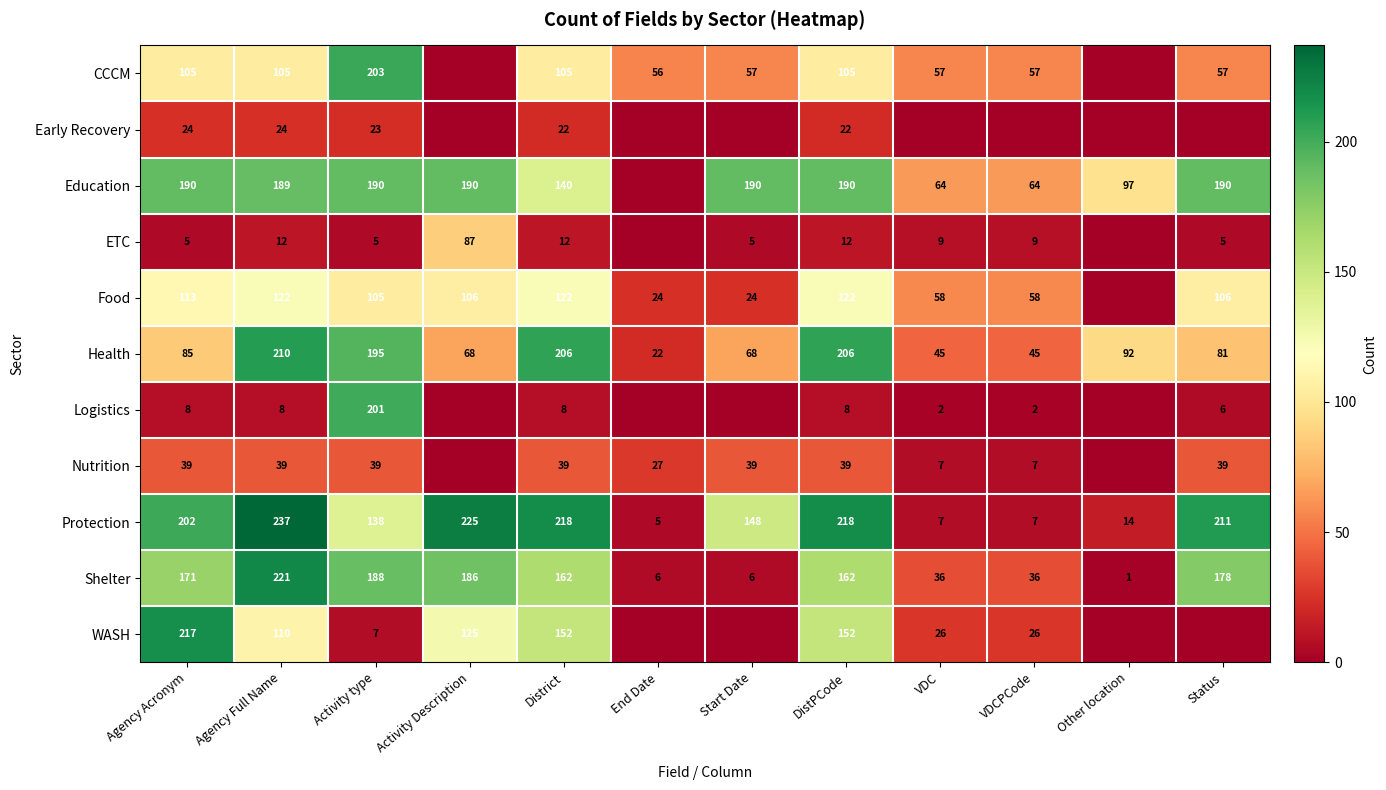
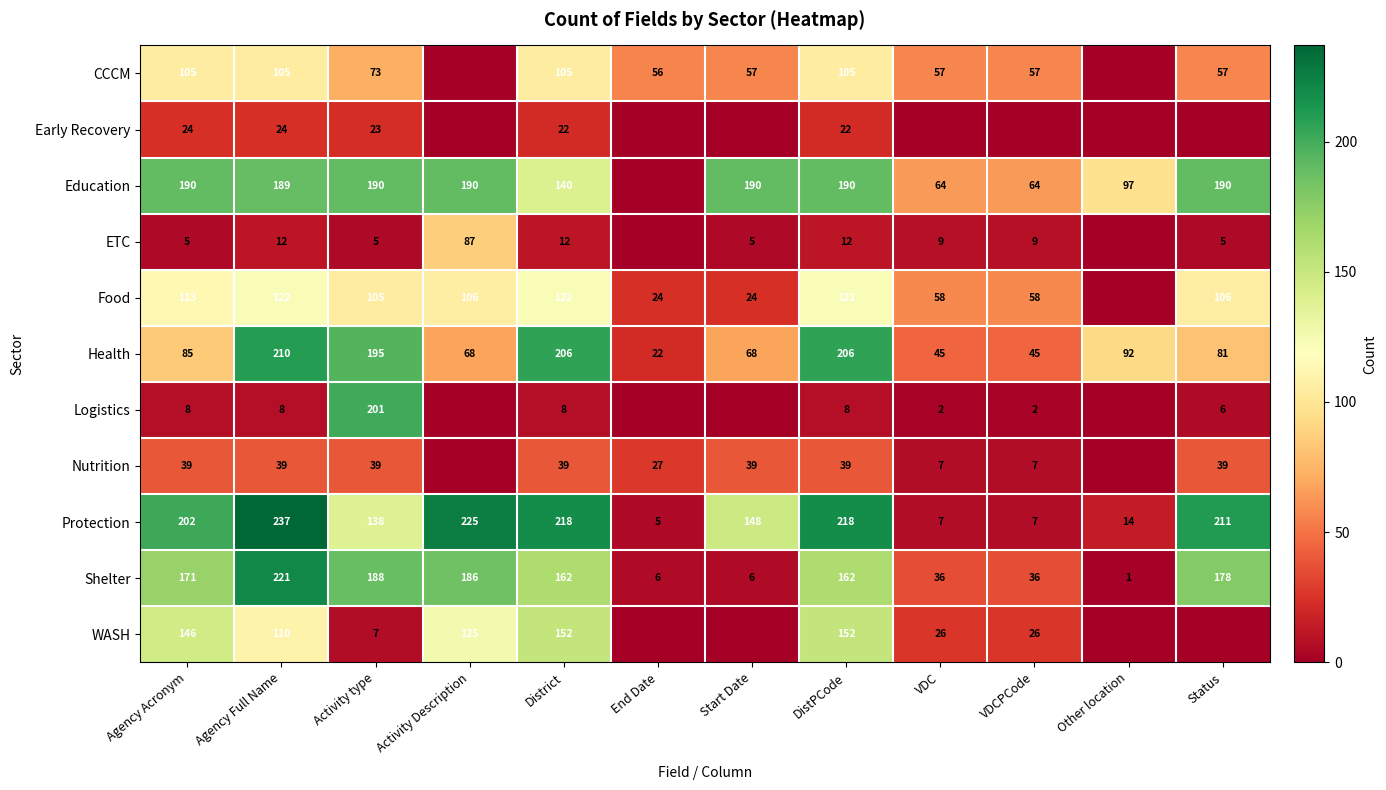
CCCM, Activity type: 203 -> 73
WASH, Agency Acronym: 217 -> 146
